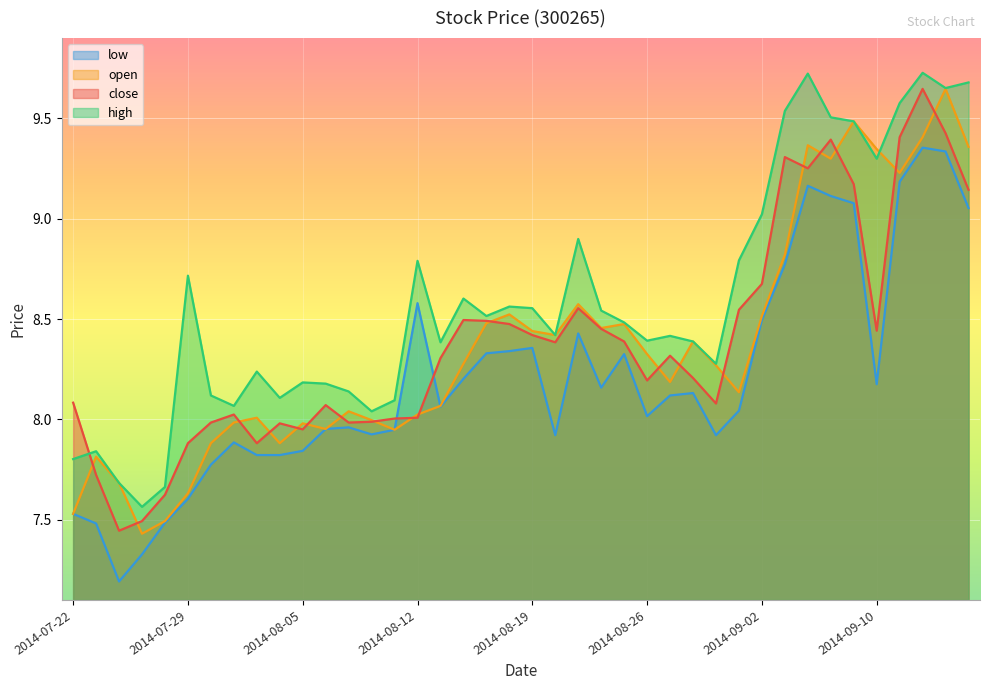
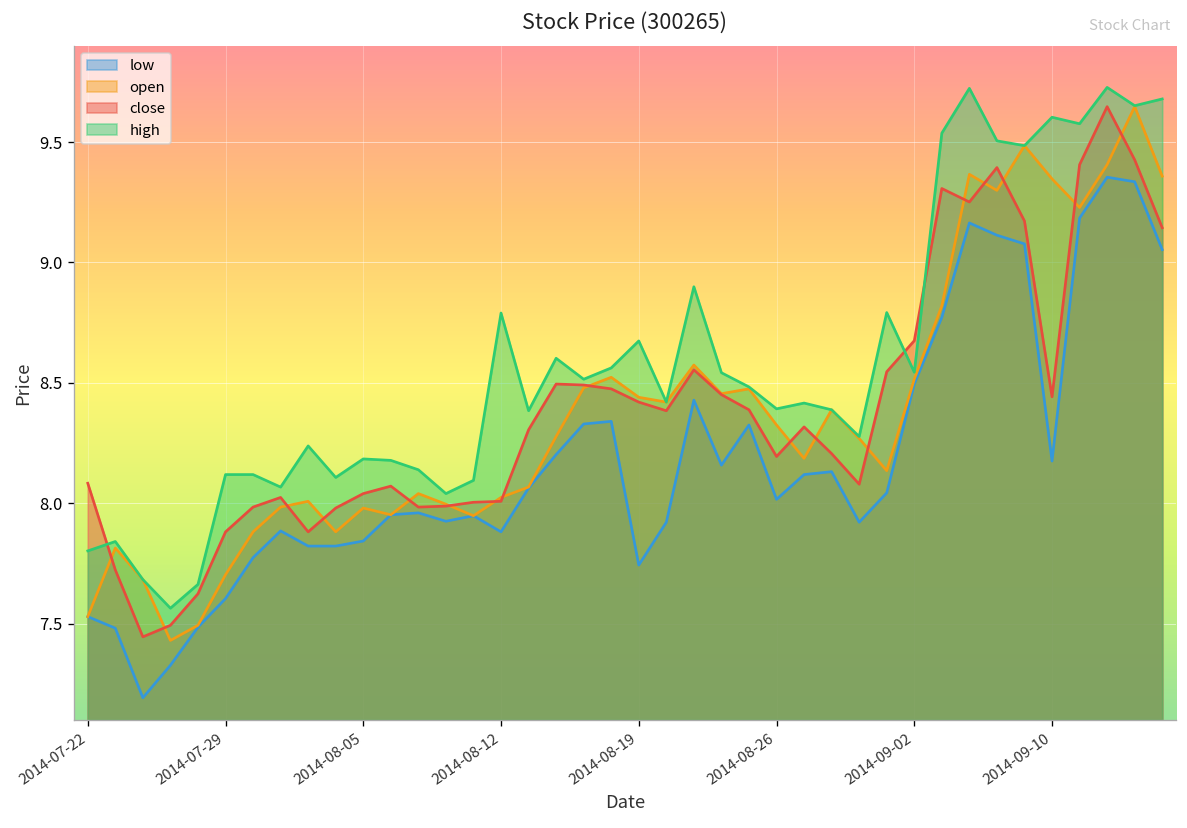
open, 2014-07-29: 7.63 -> 7.70
high, 2014-07-29: 8.72 -> 8.12
close, 2014-08-05: 7.95 -> 8.04
low, 2014-08-12: 8.58 -> 7.88
low, 2014-08-19: 8.36 -> 7.74
high, 2014-08-19: 8.55 -> 8.67
high, 2014-09-02: 9.02 -> 8.54
high, 2014-09-10: 9.30 -> 9.60
